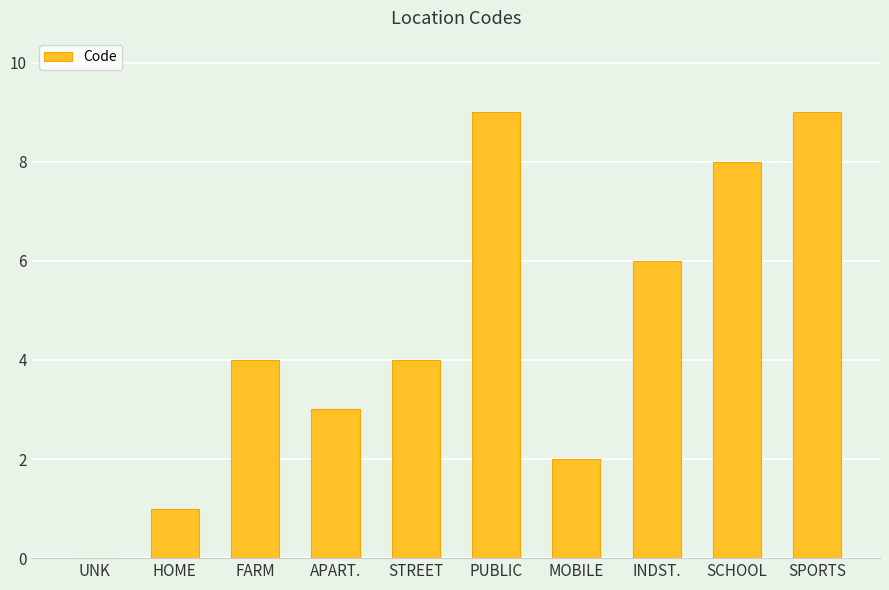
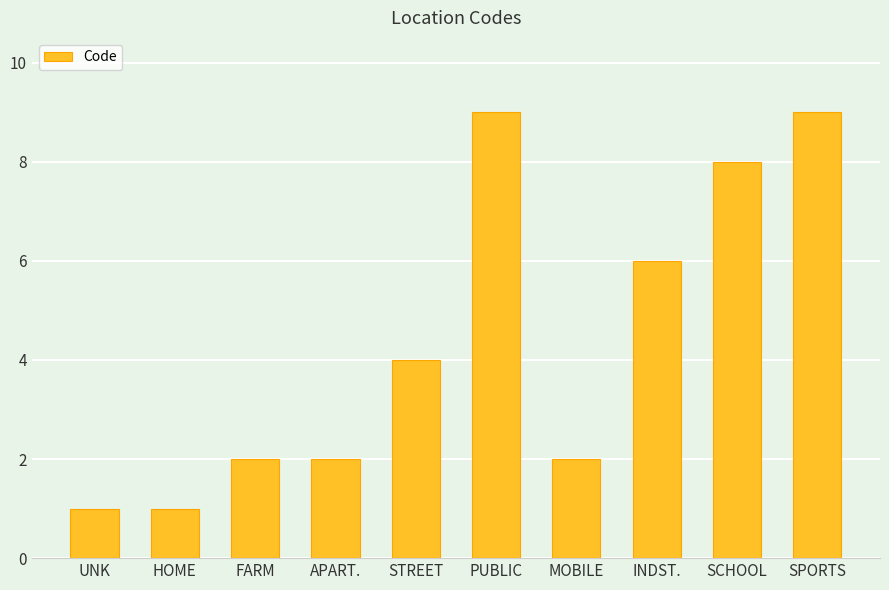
UNK: 0 -> 1
FARM: 4 -> 2
APART.: 3 -> 2
